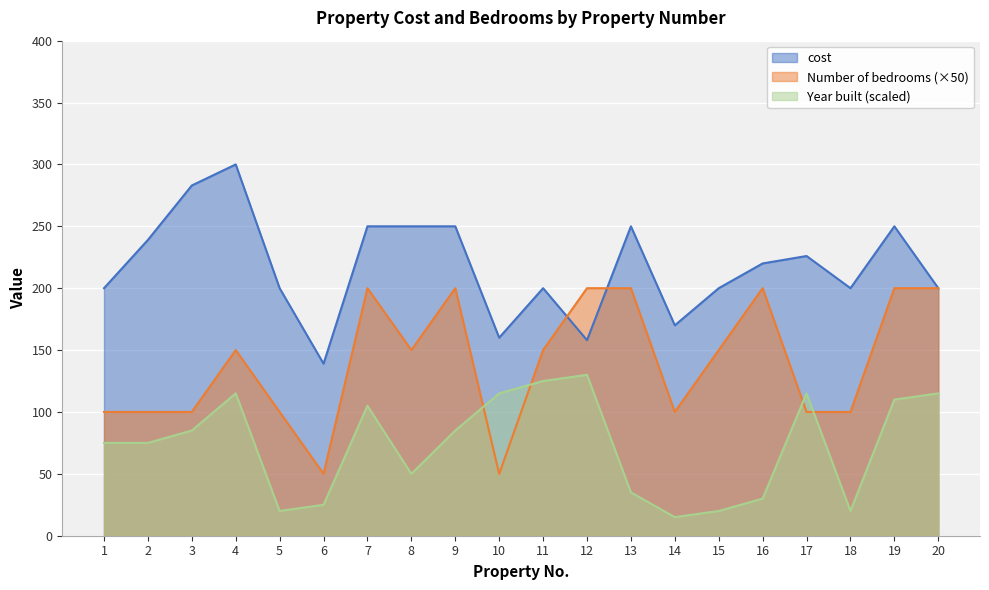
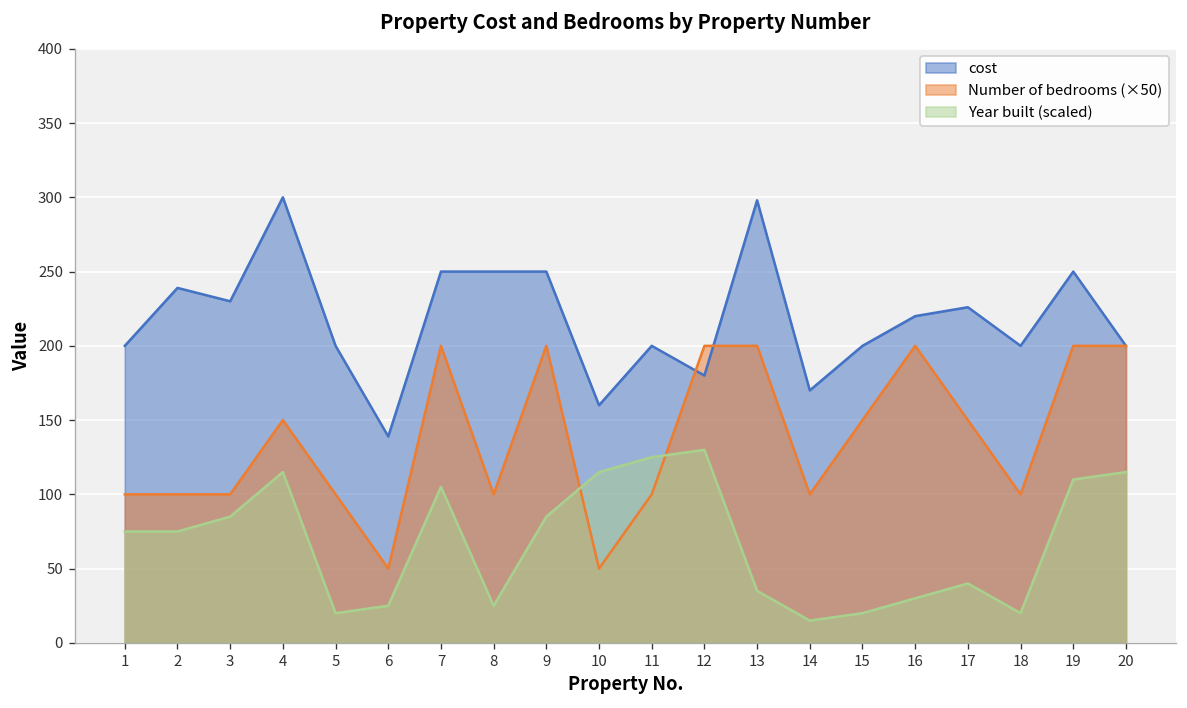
cost, 3: 283 -> 230
Number of bedrooms (×50), 8: 150 -> 100
Year built (scaled), 8: 50 -> 25
Number of bedrooms (×50), 11: 150 -> 100
cost, 12: 158 -> 180
cost, 13: 250 -> 298
Number of bedrooms (×50), 17: 100 -> 150
Year built (scaled), 17: 115 -> 40
